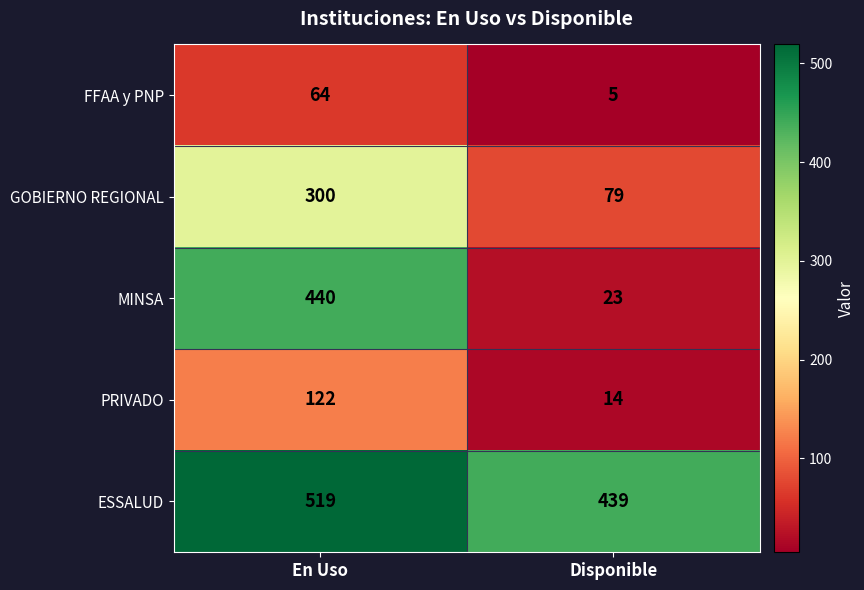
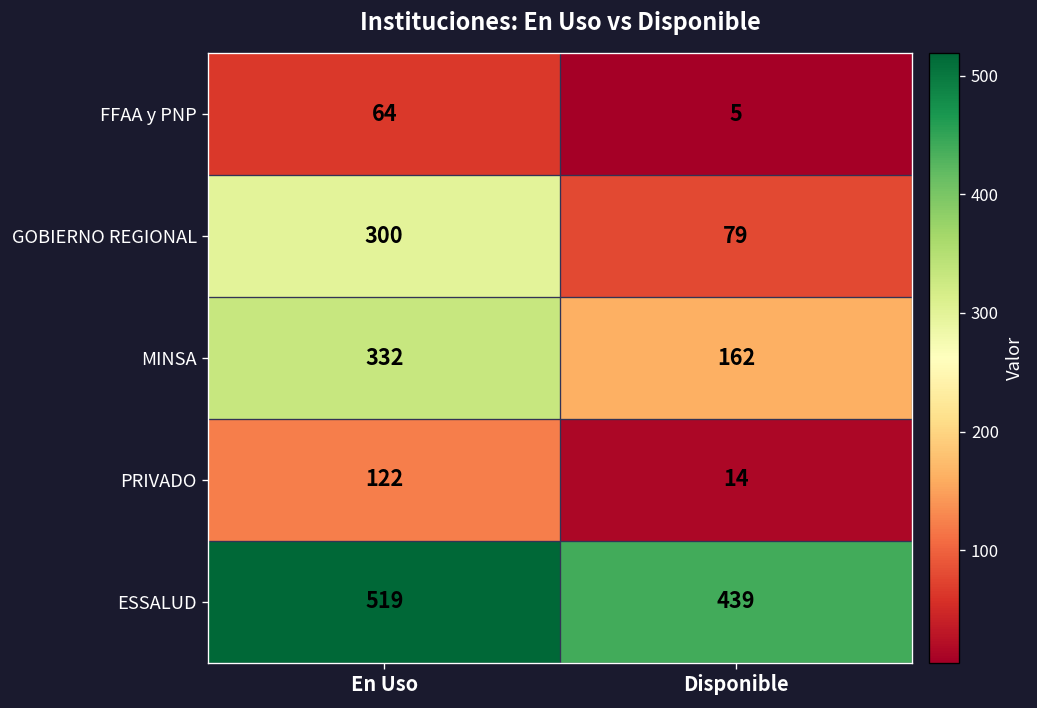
MINSA, En Uso: 440 -> 332
MINSA, Disponible: 23 -> 162
